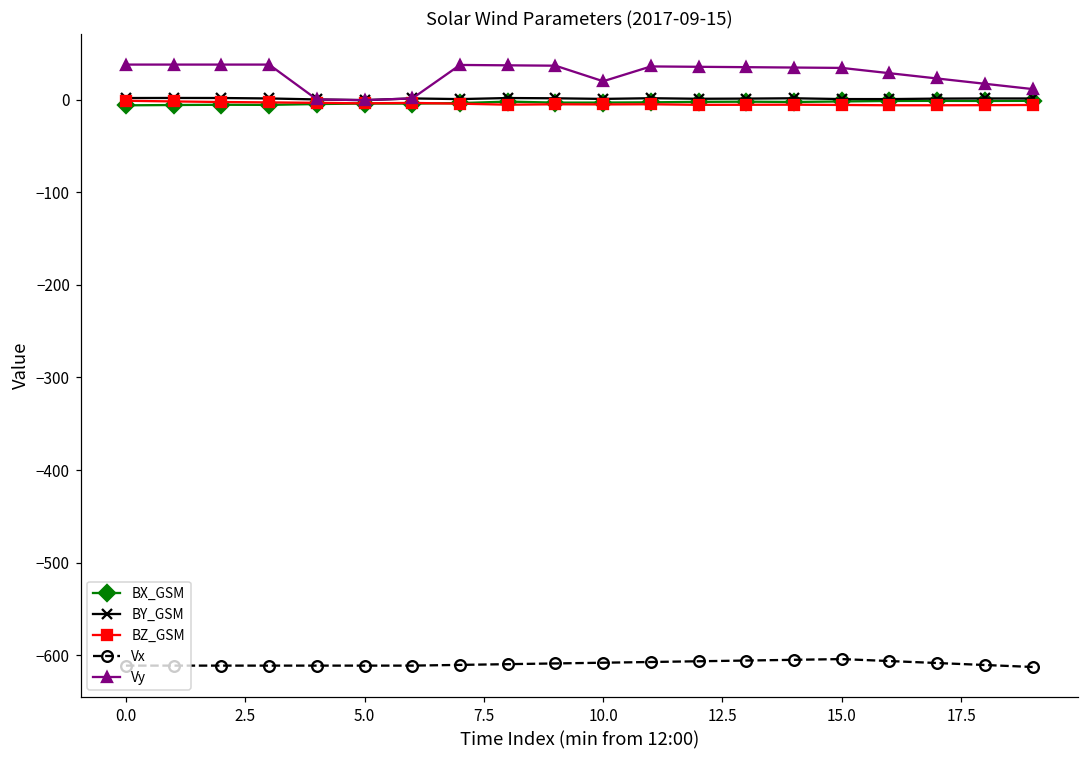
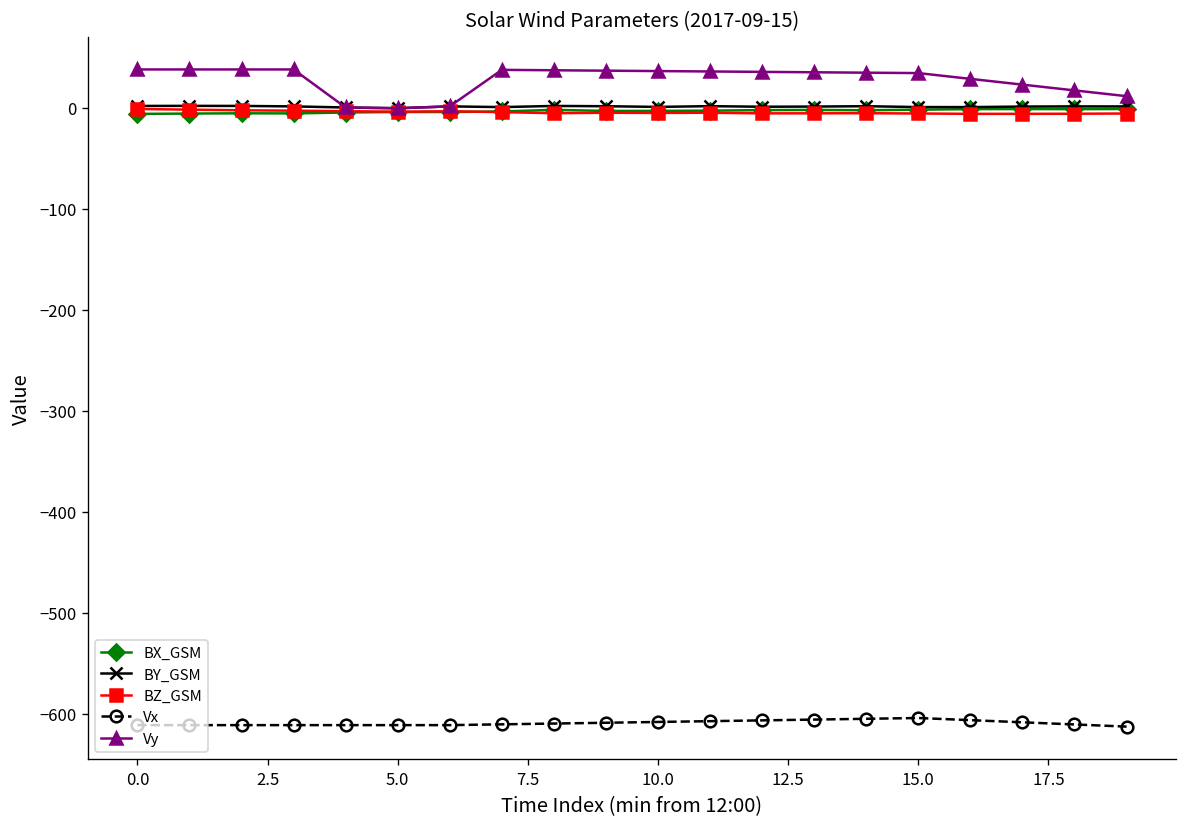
Vy, 10.0: 20 -> 40
